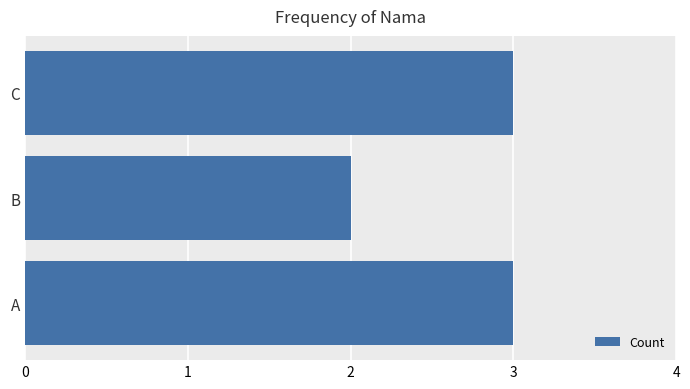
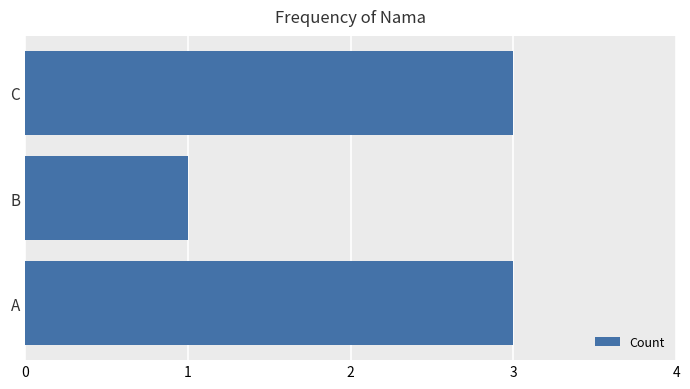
B: 2 -> 1
